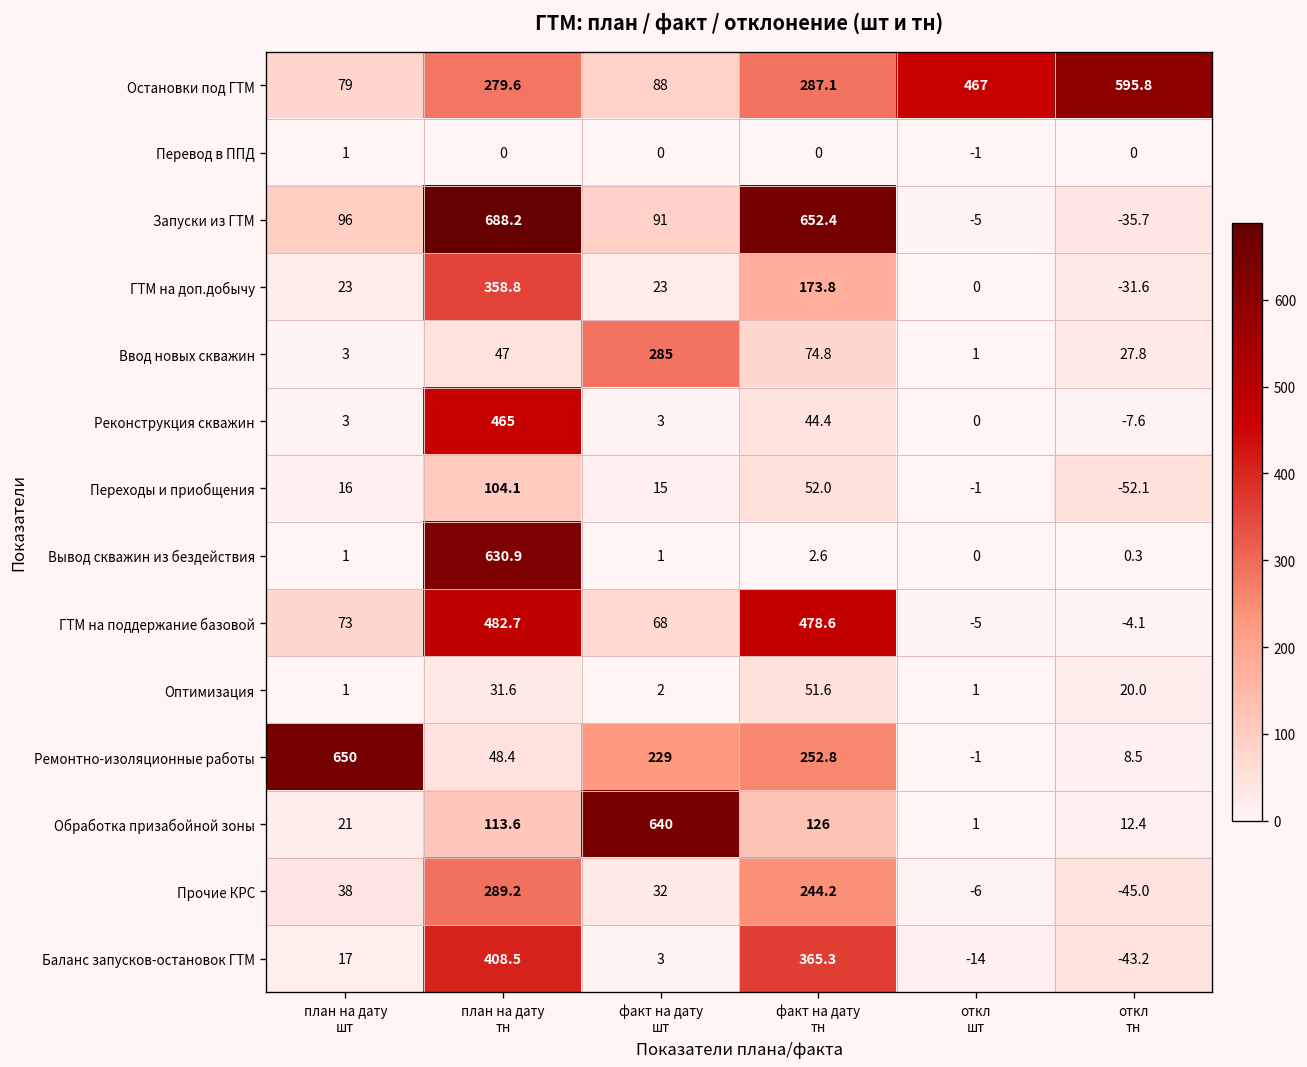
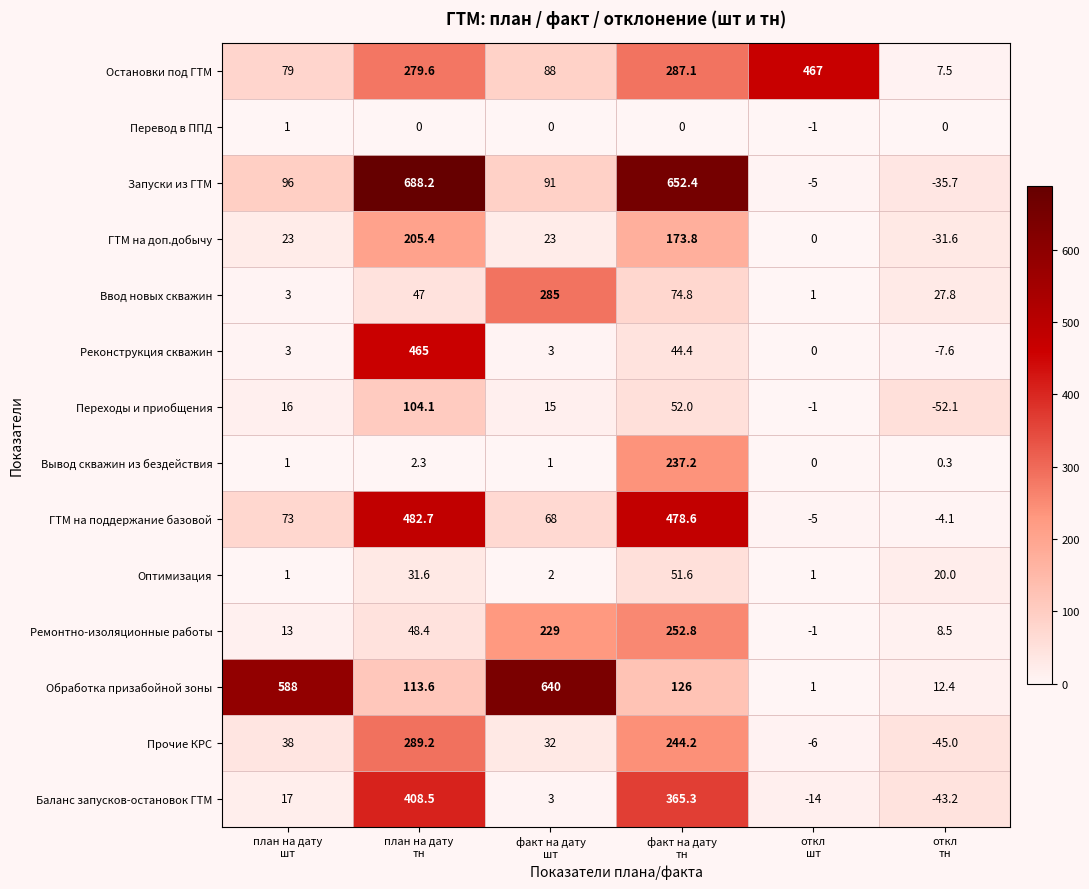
Остановки под ГТМ, откл тн: 595.8 -> 7.5
ГТМ на доп.добычу, план на дату тн: 358.8 -> 205.4
Вывод скважин из бездействия, план на дату тн: 630.9 -> 2.3
Вывод скважин из бездействия, факт на дату тн: 2.6 -> 237.2
Ремонтно-изоляционные работы, план на дату шт: 650 -> 13
Обработка призабойной зоны, план на дату шт: 21 -> 588
